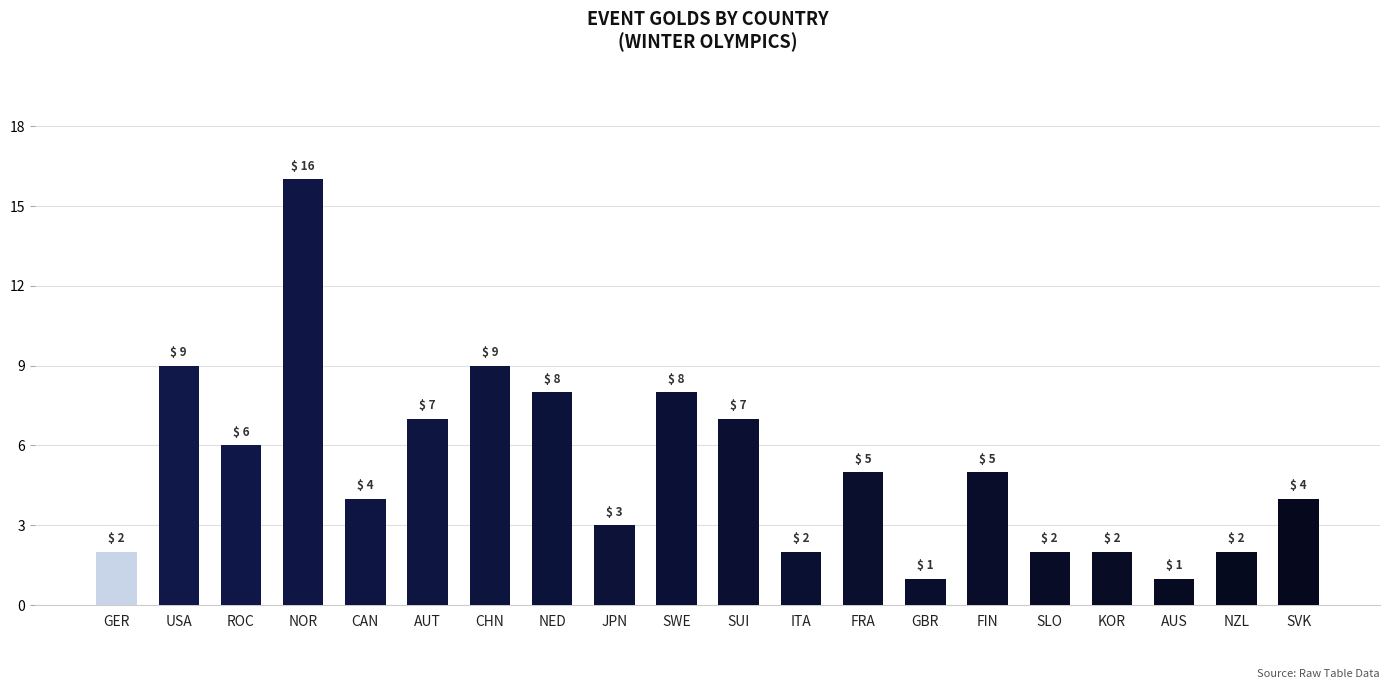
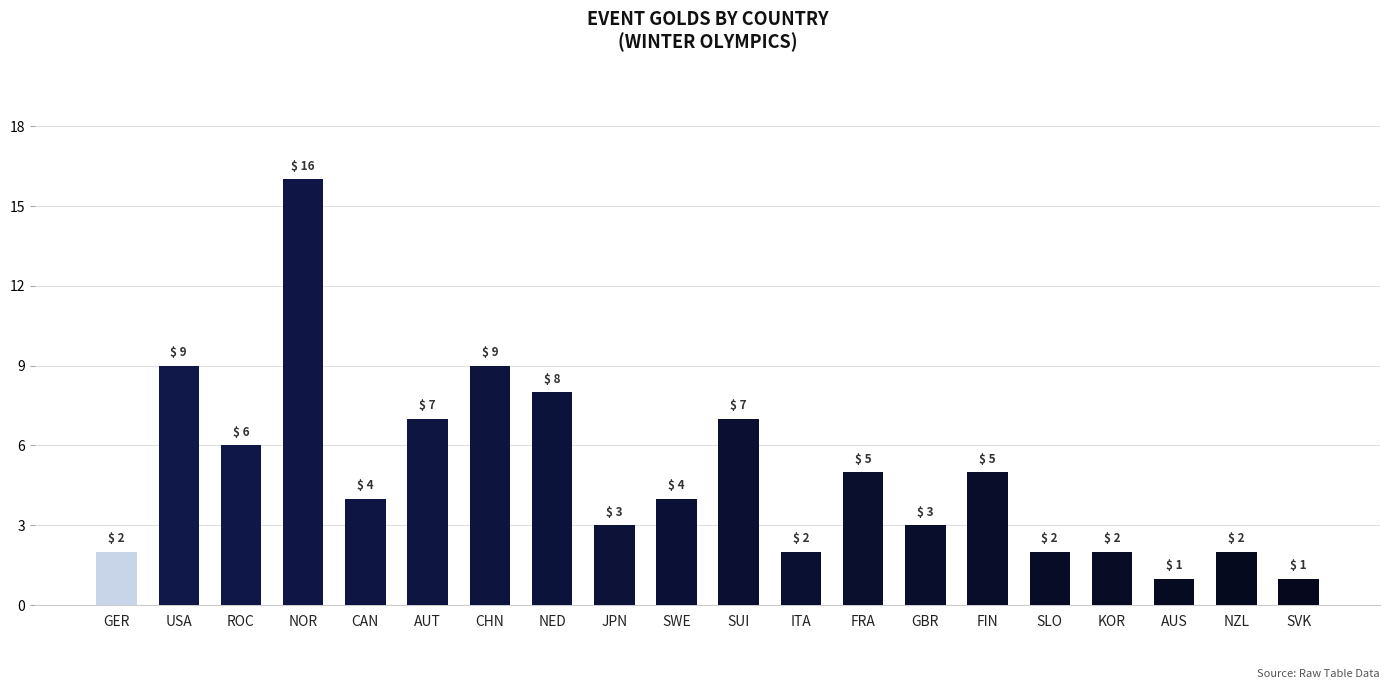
SWE: 8 -> 4
GBR: 1 -> 3
SVK: 4 -> 1
